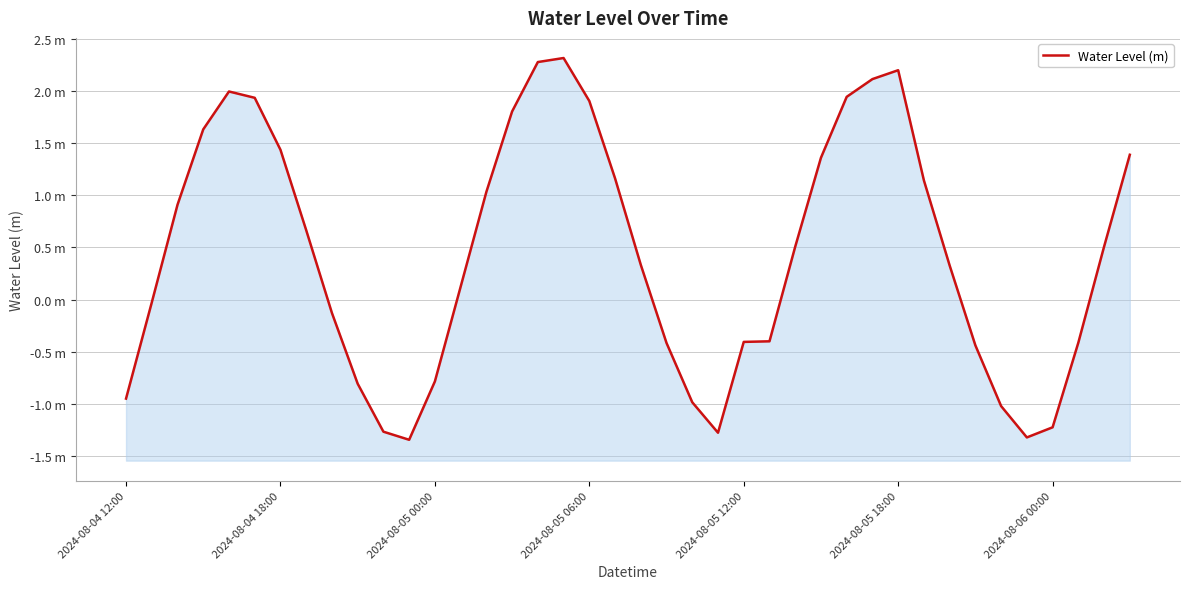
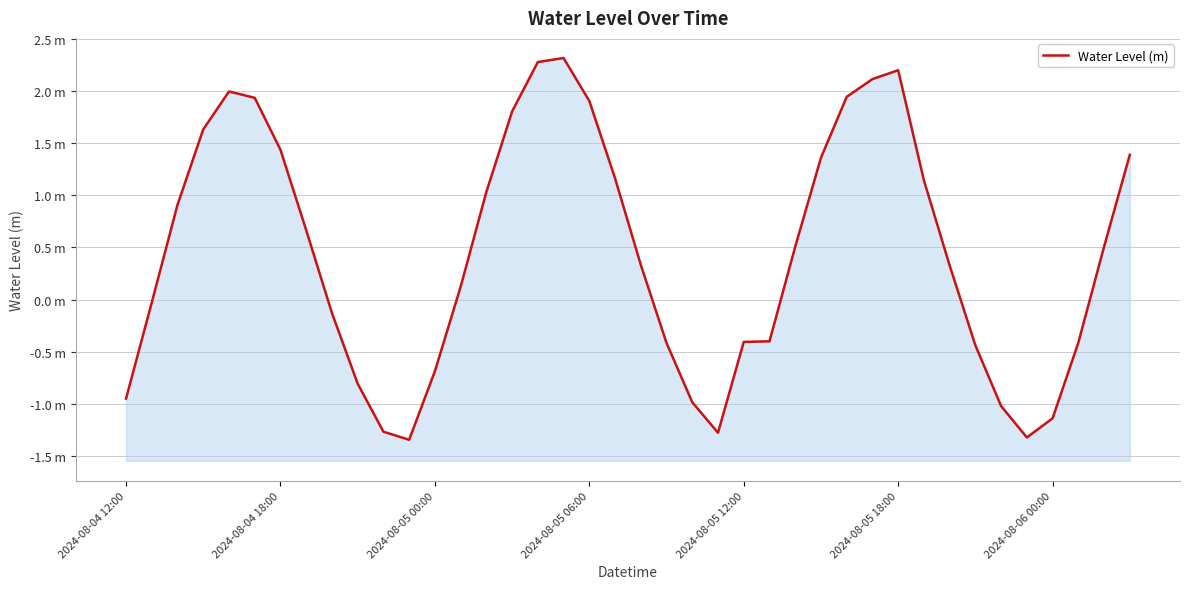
2024-08-05 00:00: -0.78 m -> -0.69 m
2024-08-06 00:00: -1.22 m -> -1.14 m
